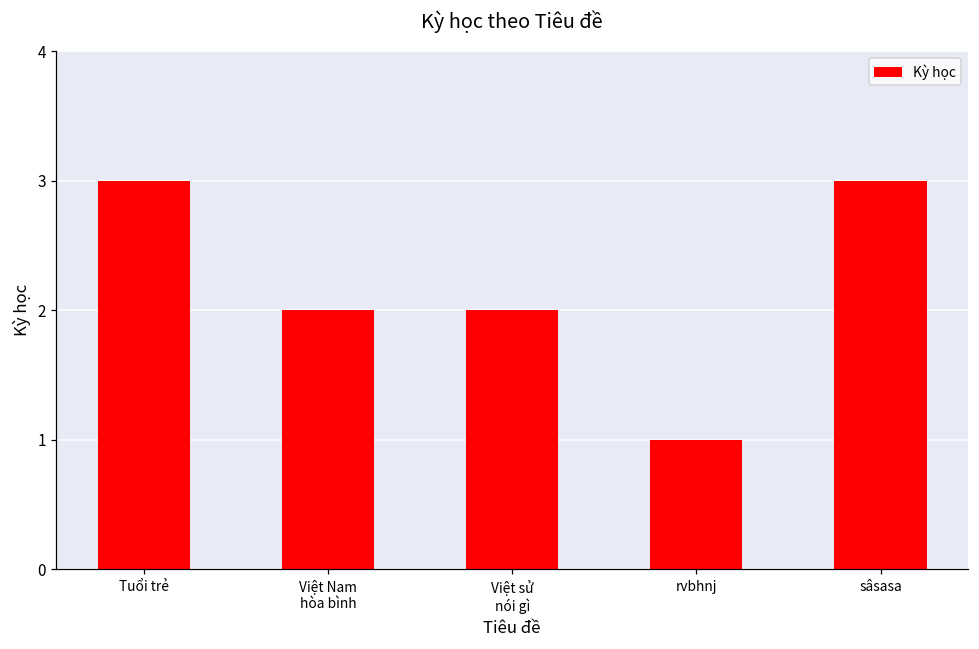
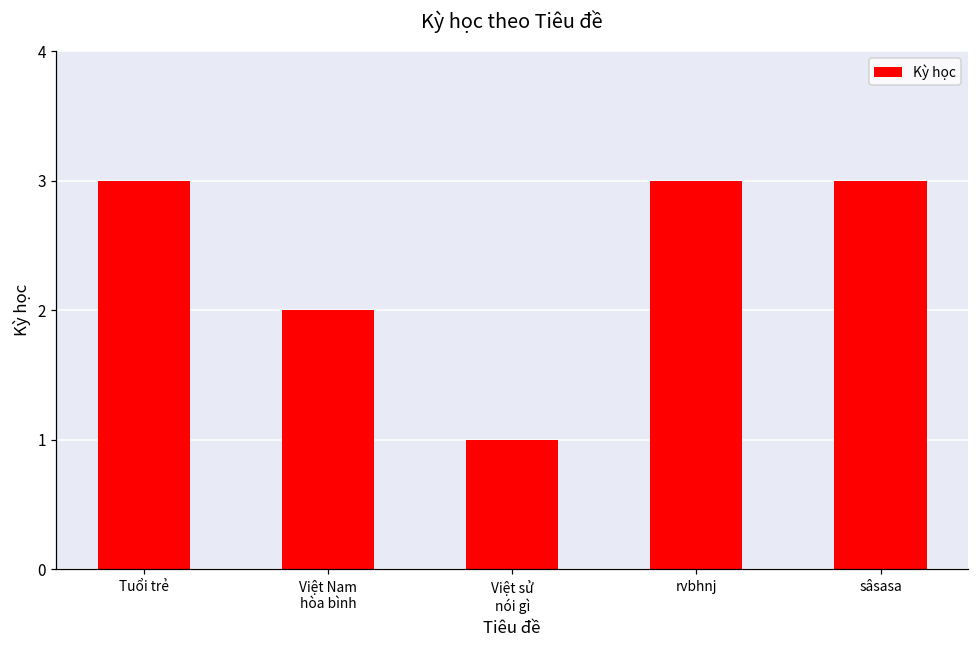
Việt sử nói gì: 2 -> 1
rvbhnj: 1 -> 3
